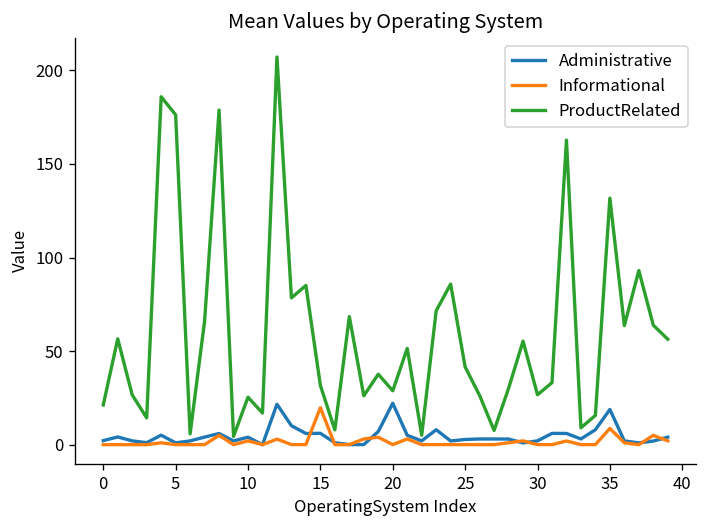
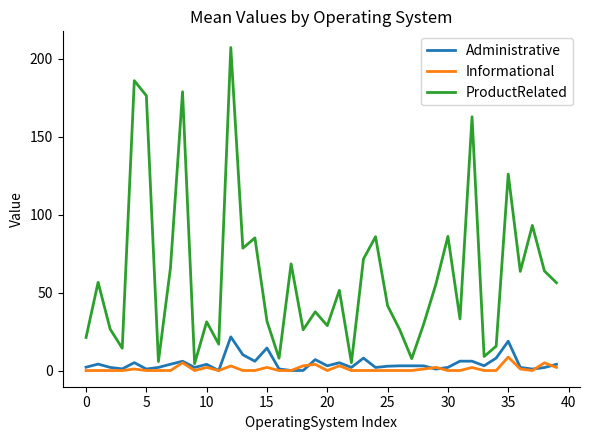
ProductRelated, 10: 25 -> 31
Administrative, 15: 6 -> 14
Informational, 15: 20 -> 2
Administrative, 20: 22 -> 3
ProductRelated, 30: 27 -> 86
ProductRelated, 35: 132 -> 126
